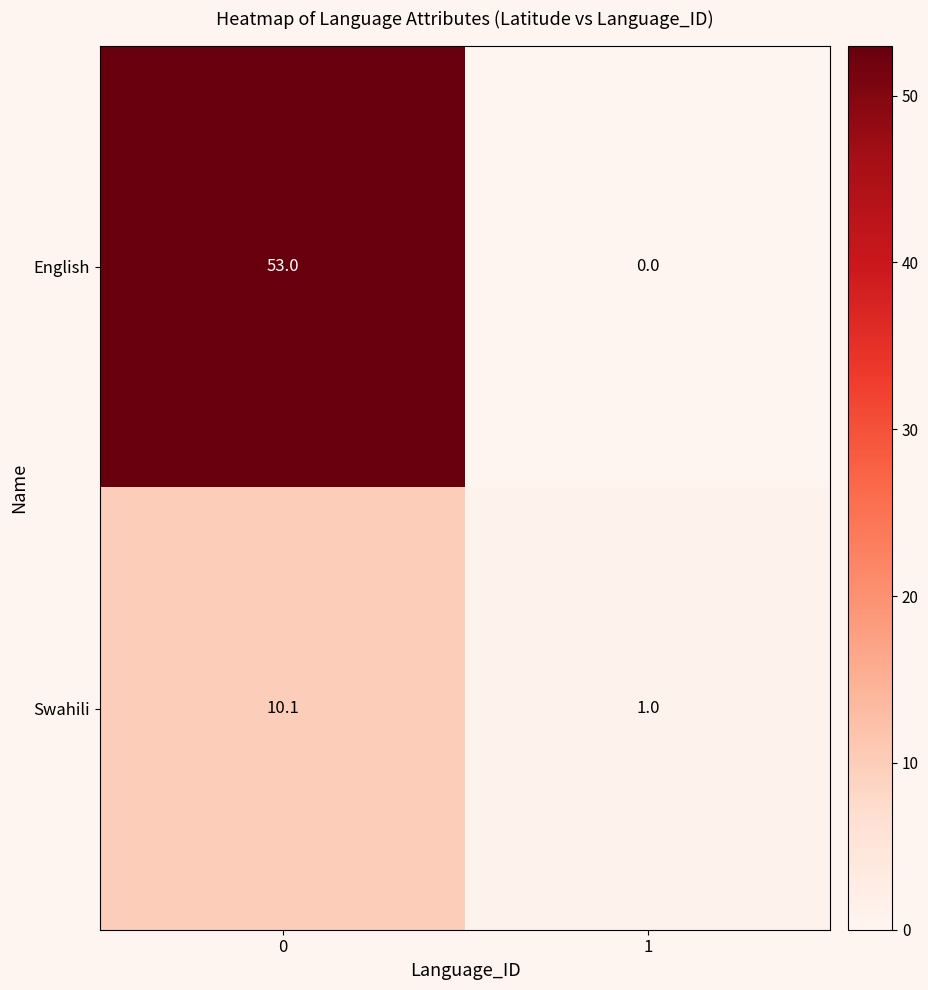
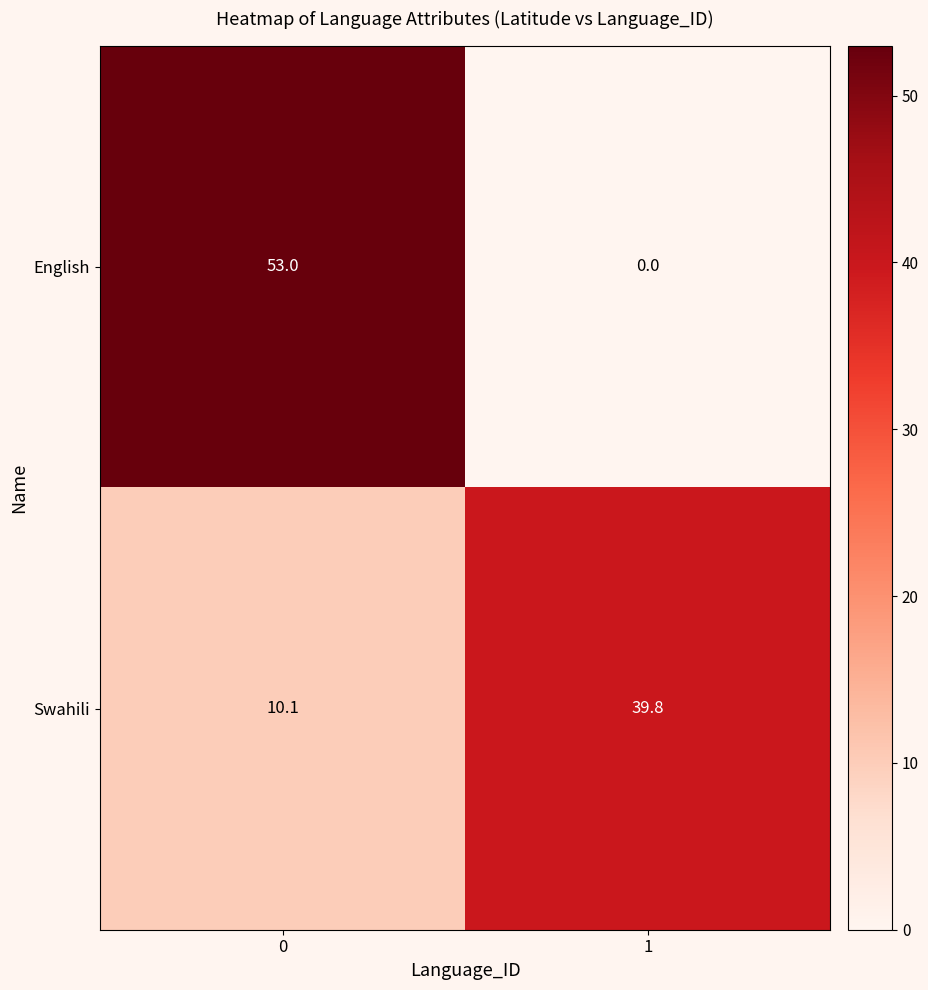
Swahili, 1: 1.0 -> 39.8
